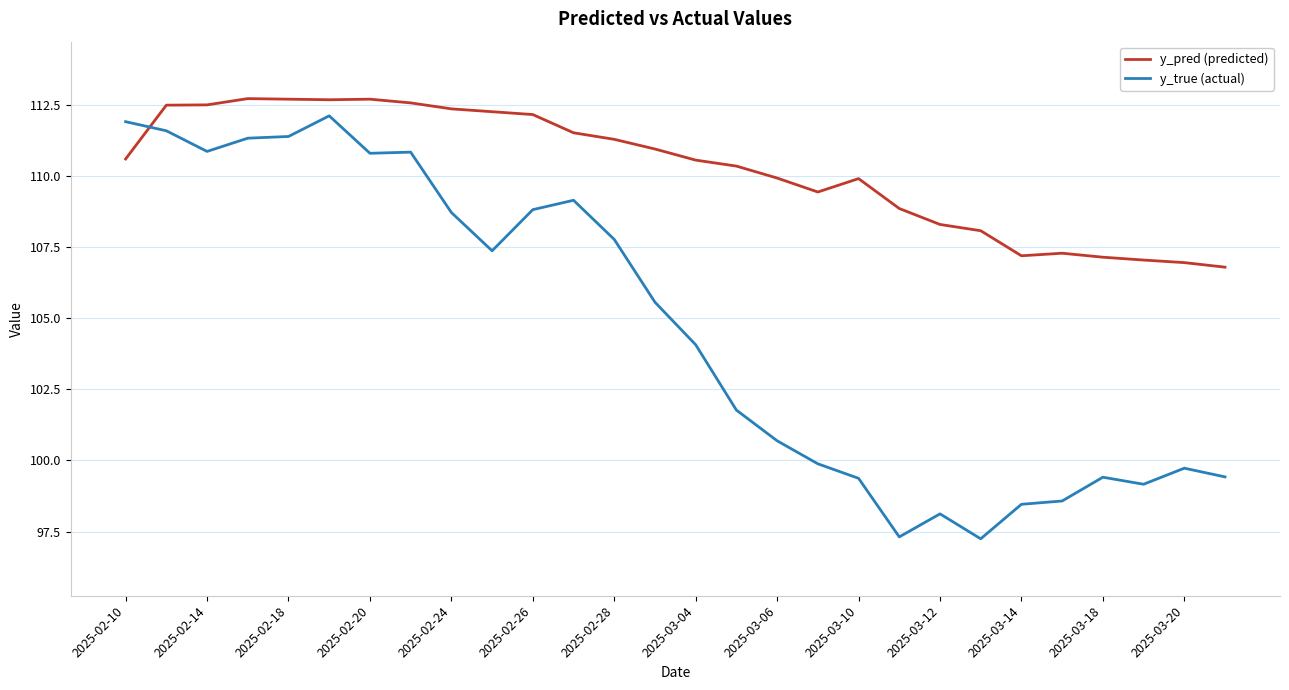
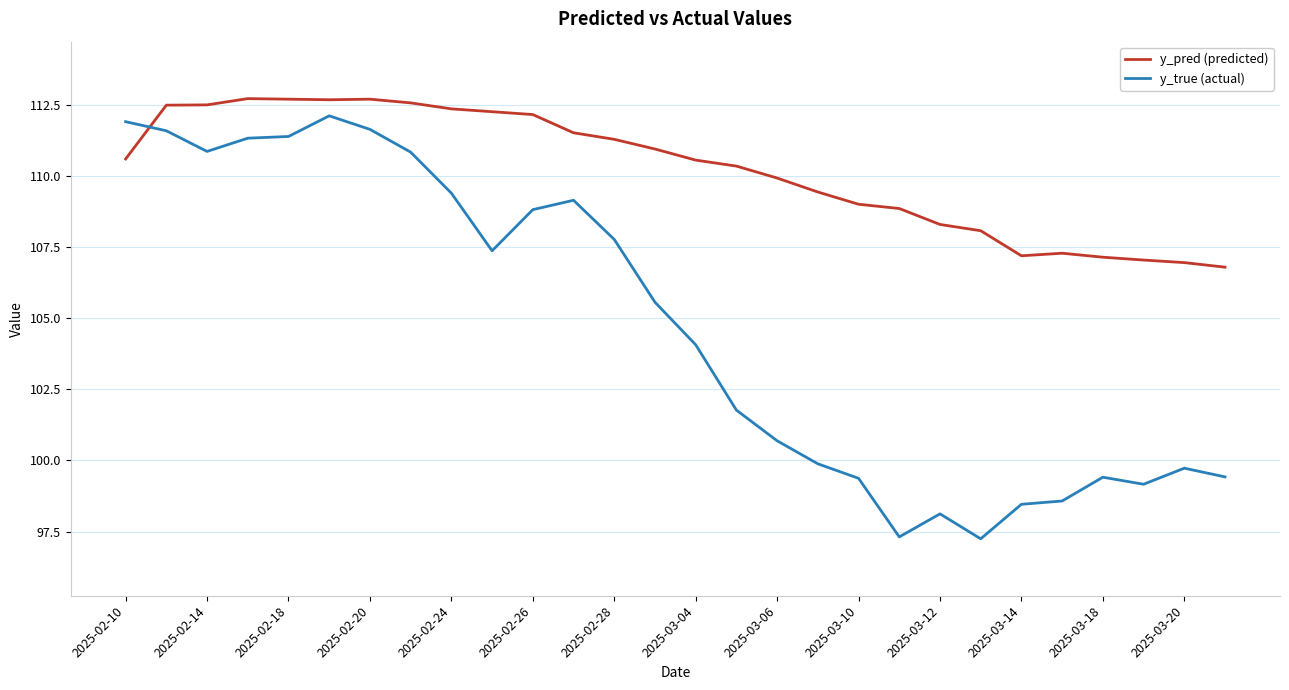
y_true (actual), 2025-02-20: 110.8 -> 111.6
y_true (actual), 2025-02-24: 108.7 -> 109.4
y_pred (predicted), 2025-03-10: 109.9 -> 109.0
